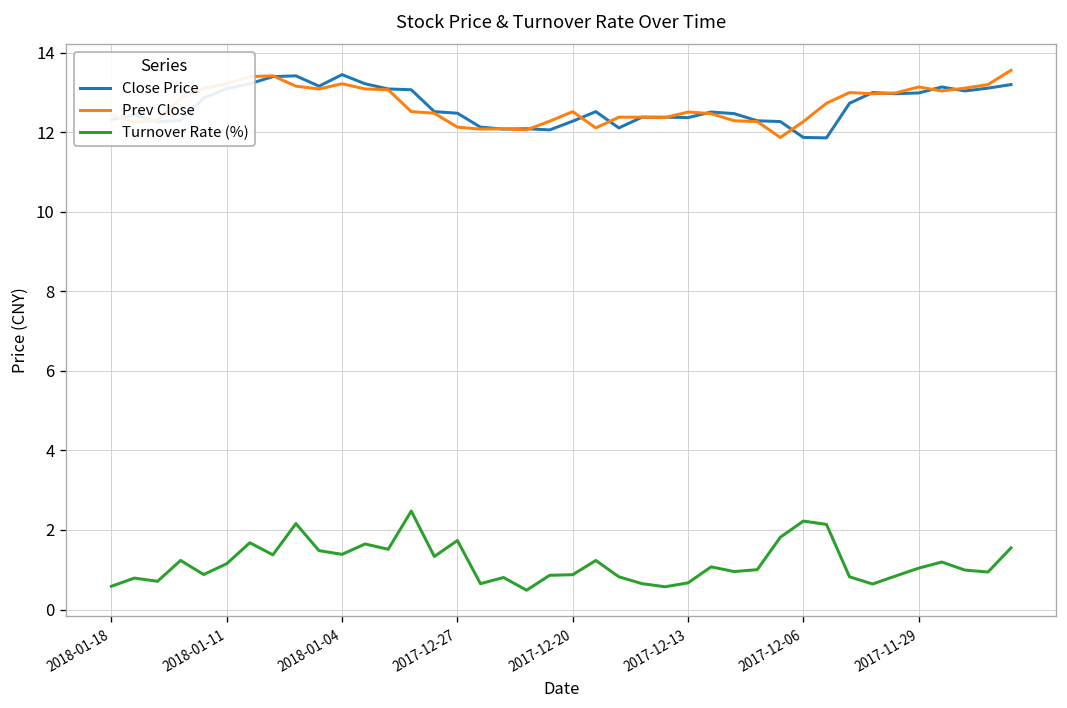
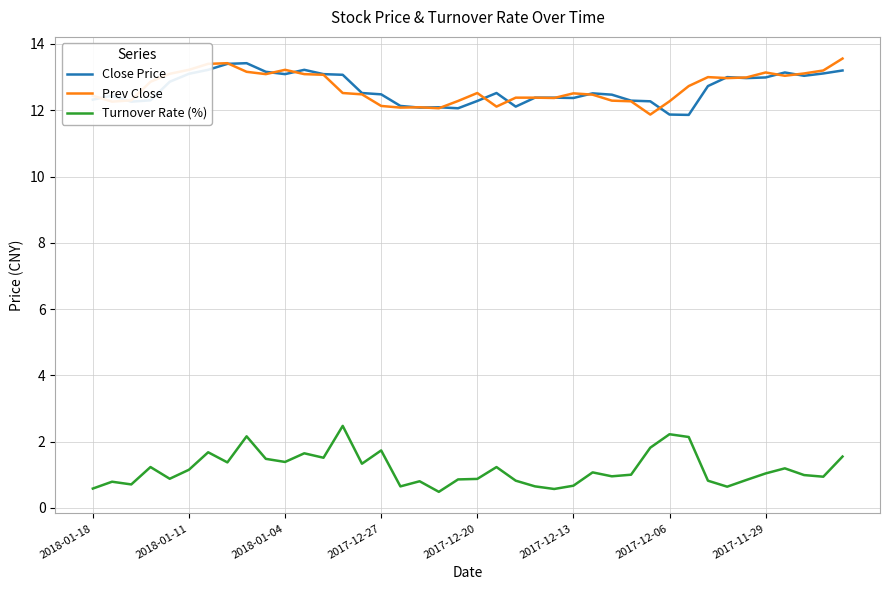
Close Price, 2018-01-04: 13.5 -> 13.1
